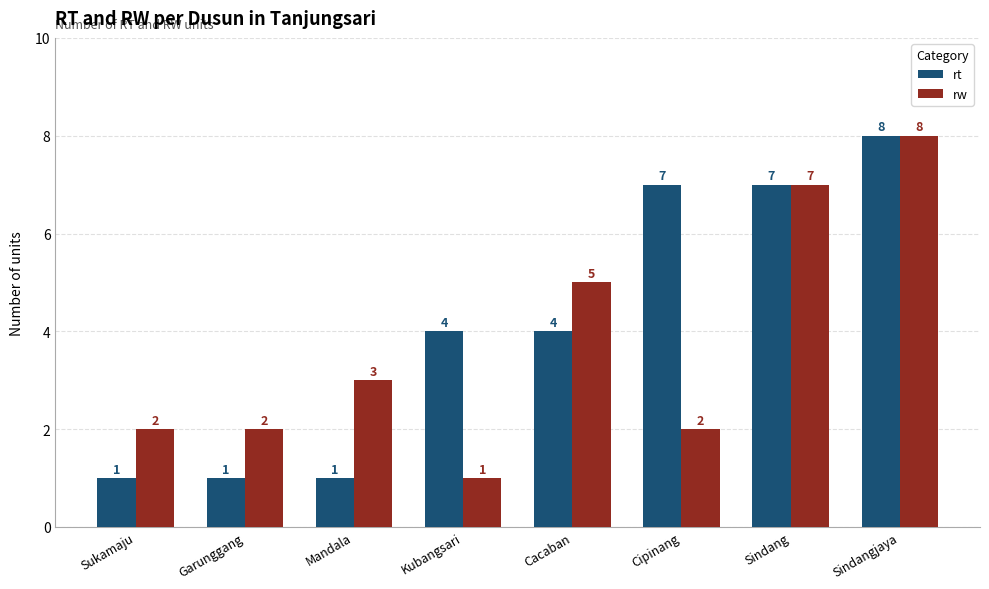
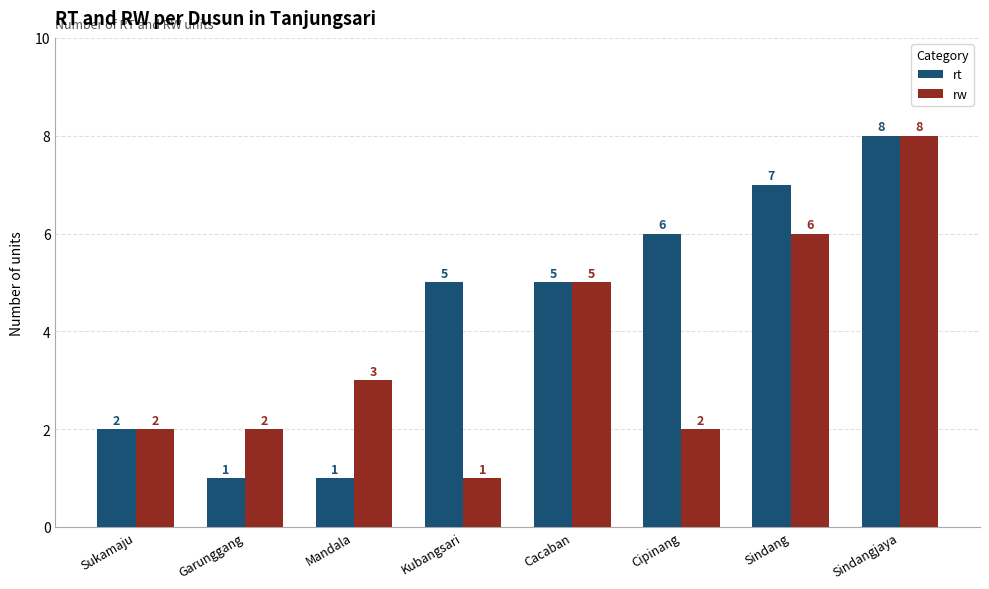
rt, Sukamaju: 1 -> 2
rt, Kubangsari: 4 -> 5
rt, Cacaban: 4 -> 5
rt, Cipinang: 7 -> 6
rw, Sindang: 7 -> 6
